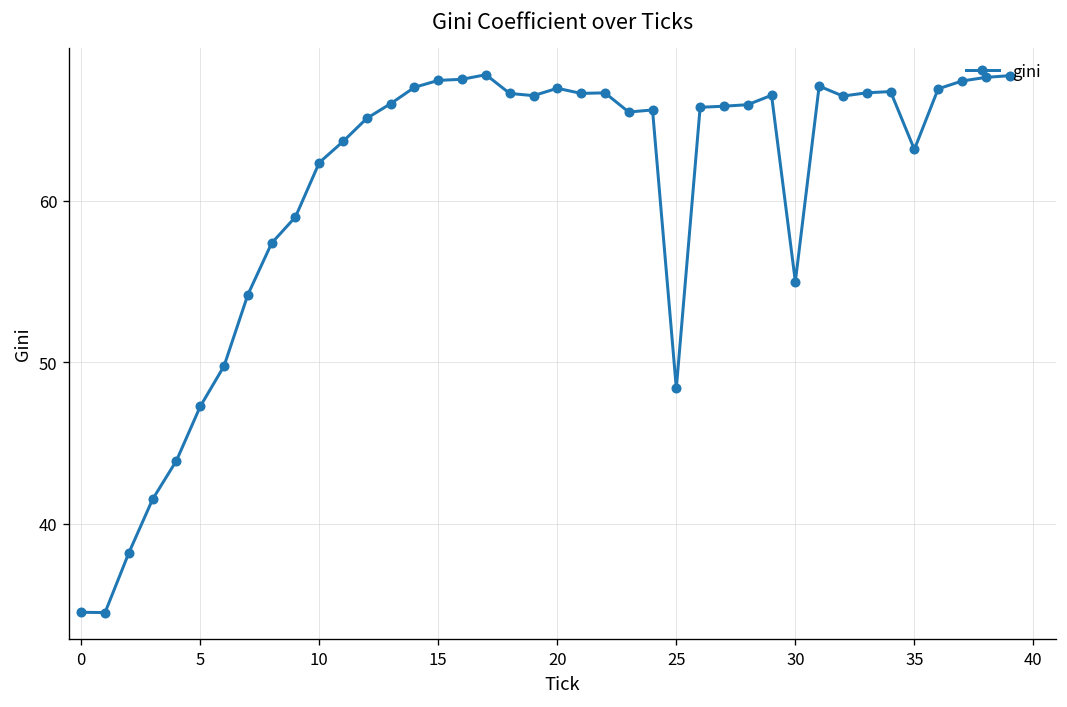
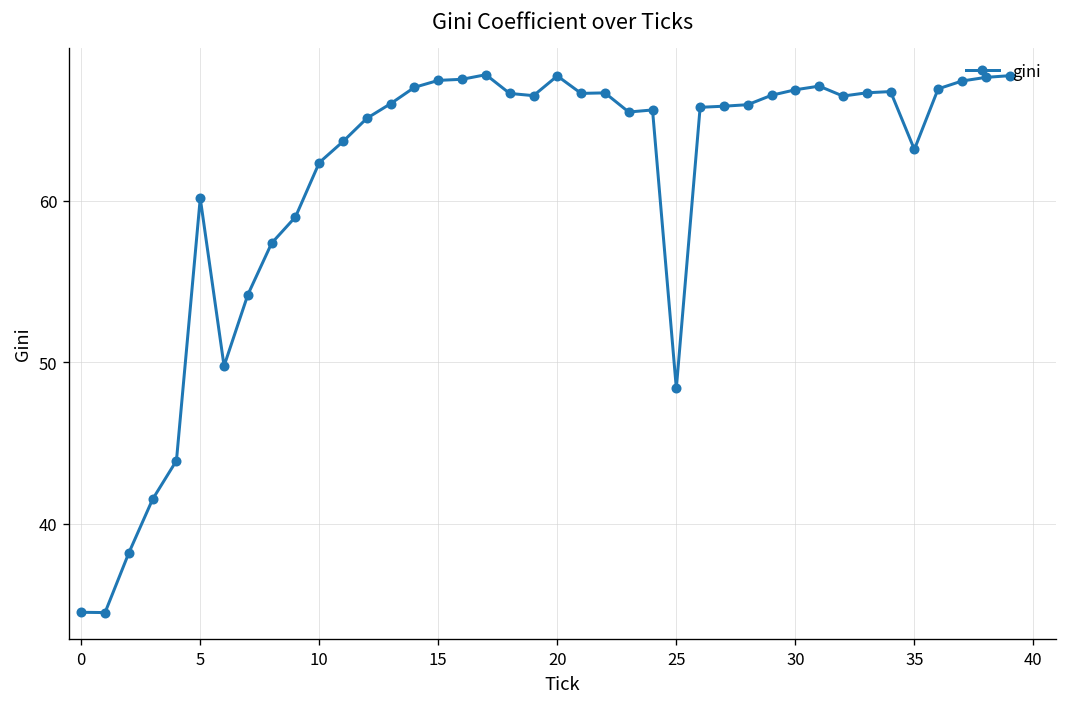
5: 47.3 -> 60.1
20: 66.9 -> 67.7
30: 55.0 -> 66.9
